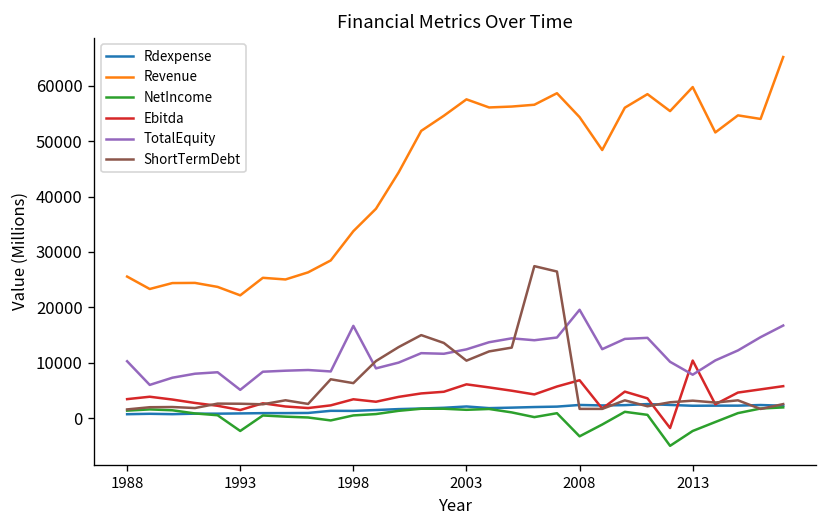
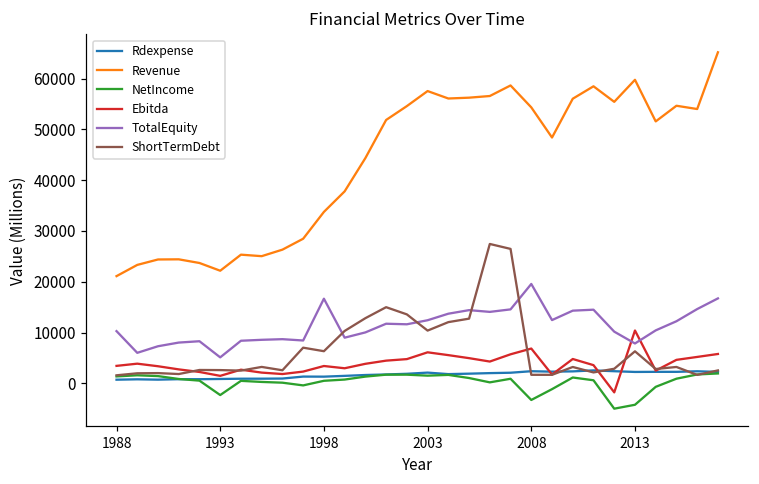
Revenue, 1988: 26000 -> 21000
NetIncome, 2013: -2000 -> -4000
ShortTermDebt, 2013: 3000 -> 6000
